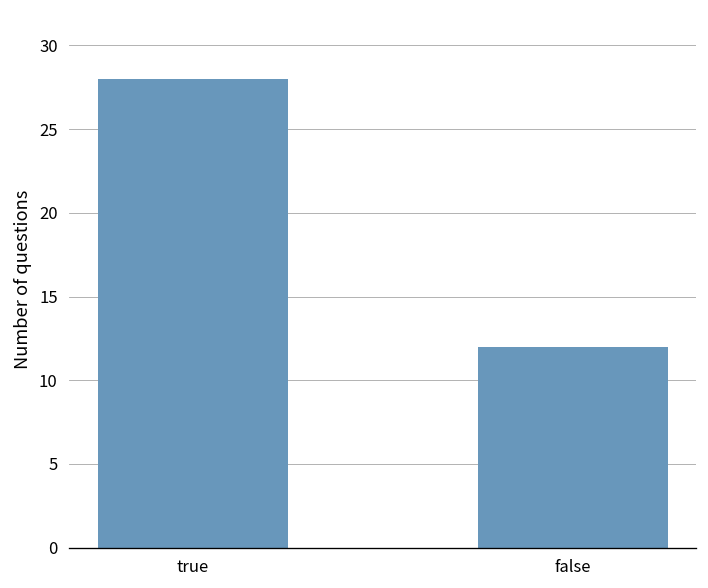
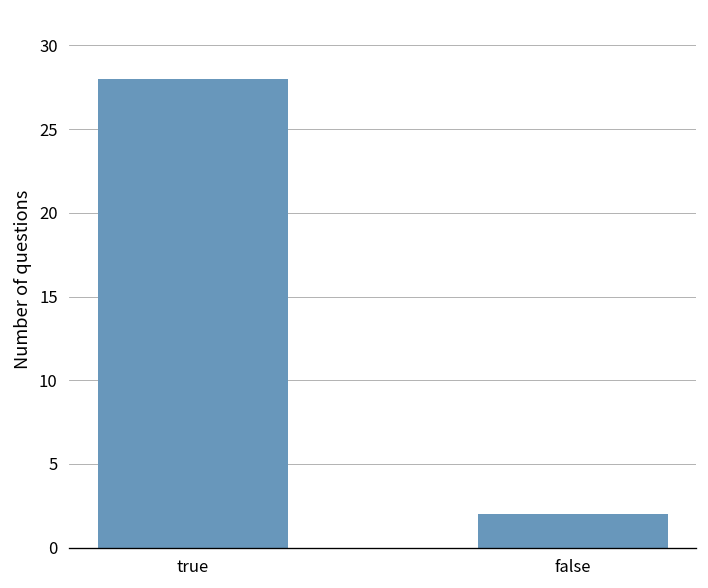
false: 12 -> 2
